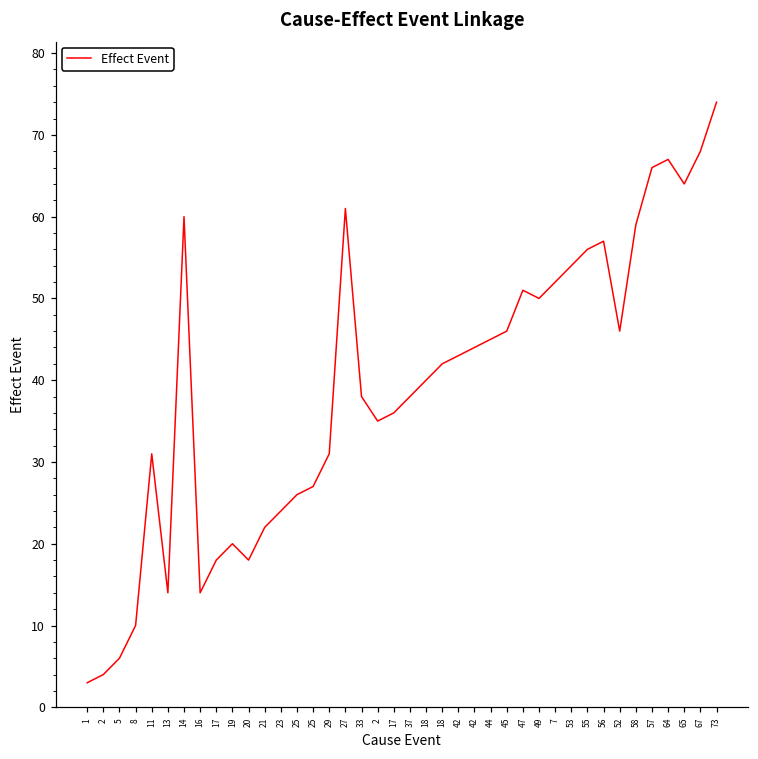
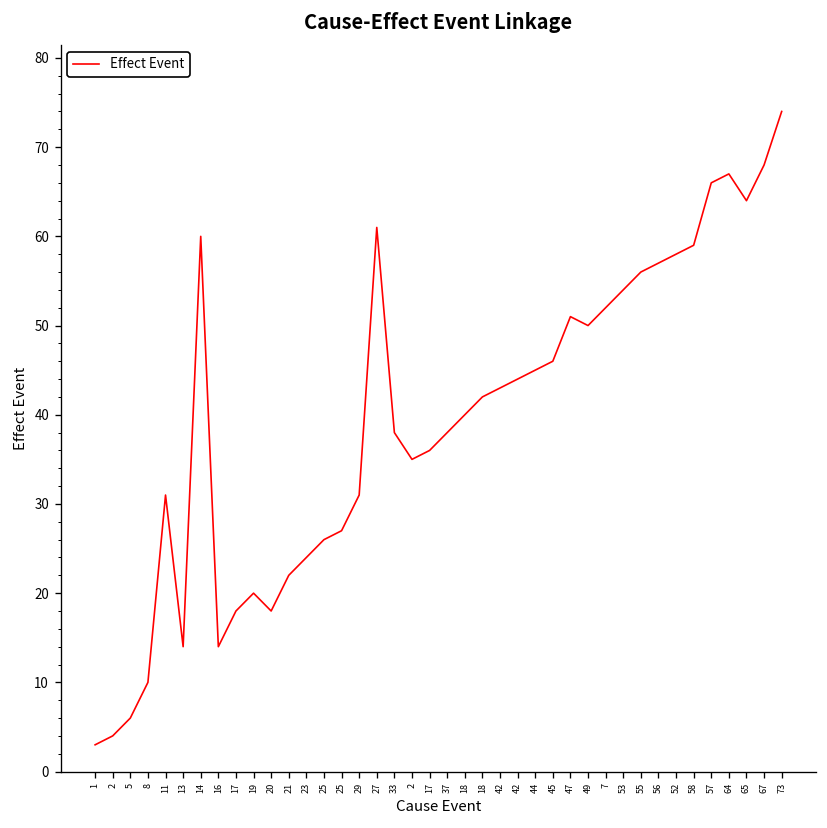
52: 46 -> 58
